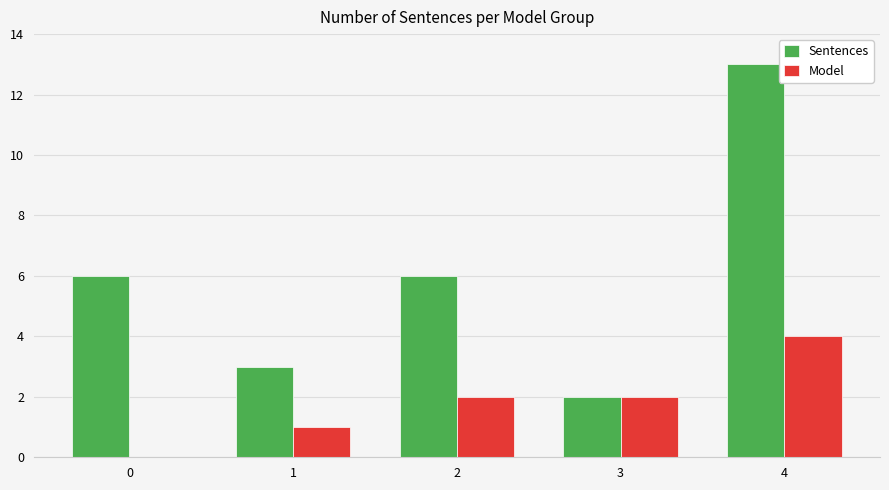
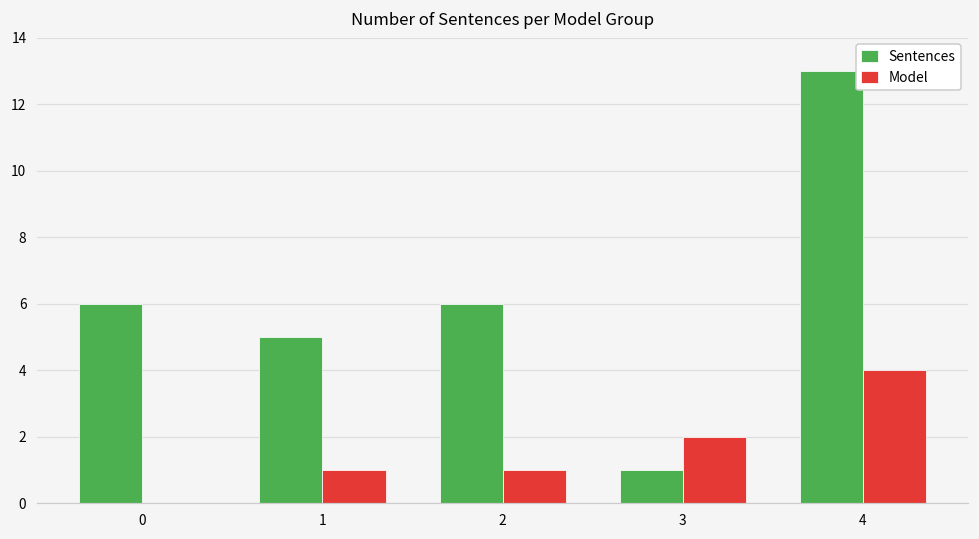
Sentences, 1: 3 -> 5
Model, 2: 2 -> 1
Sentences, 3: 2 -> 1
